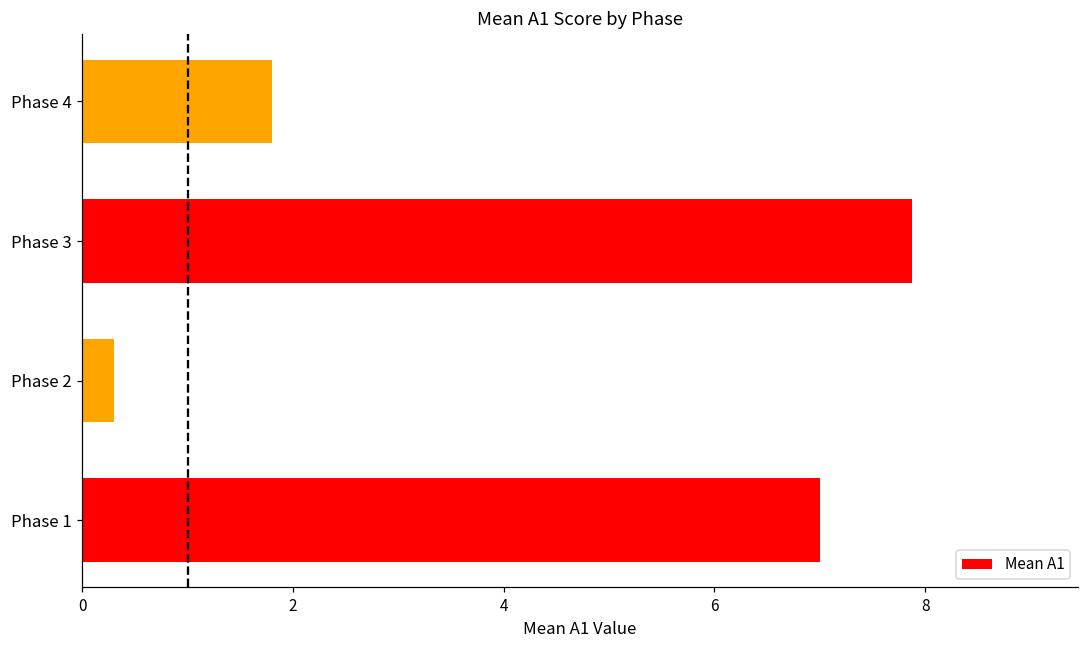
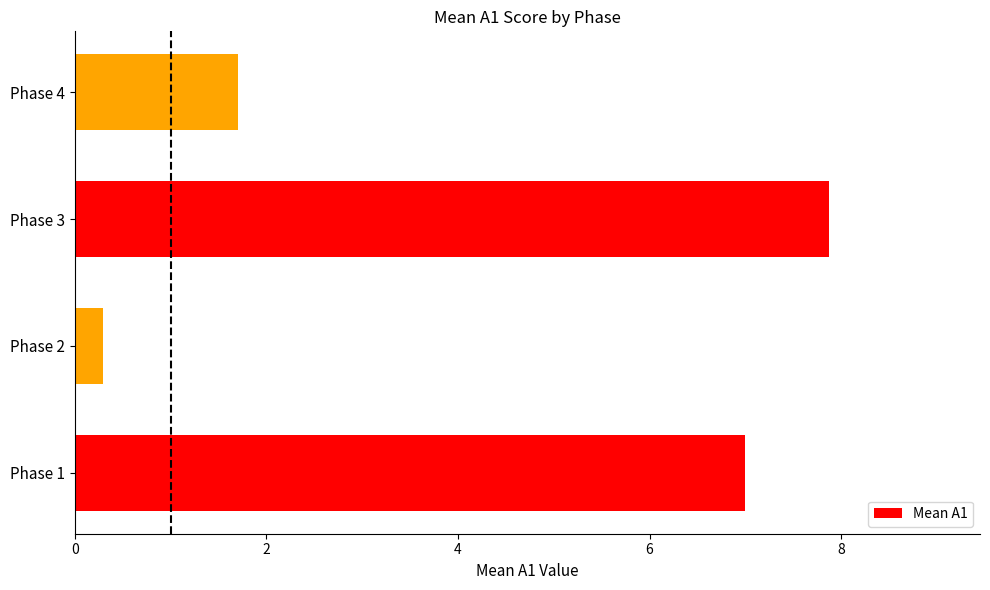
Phase 4: 1.8 -> 1.7
